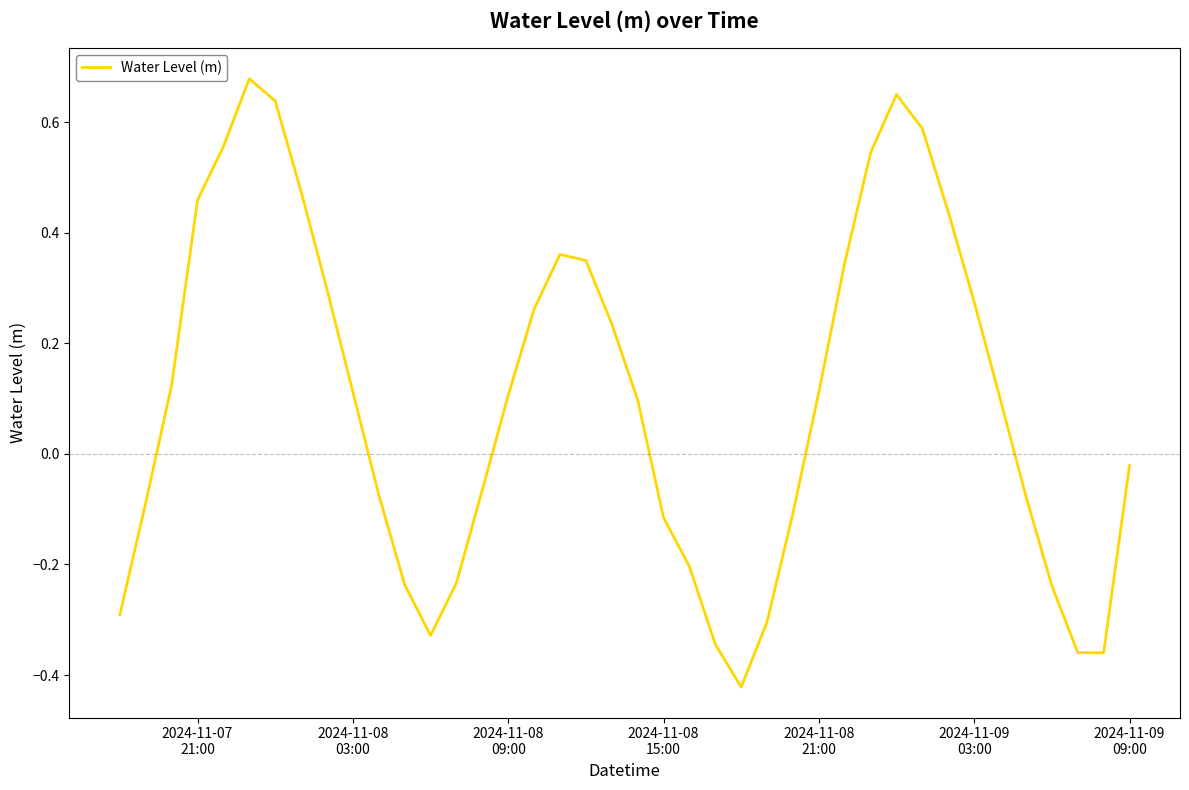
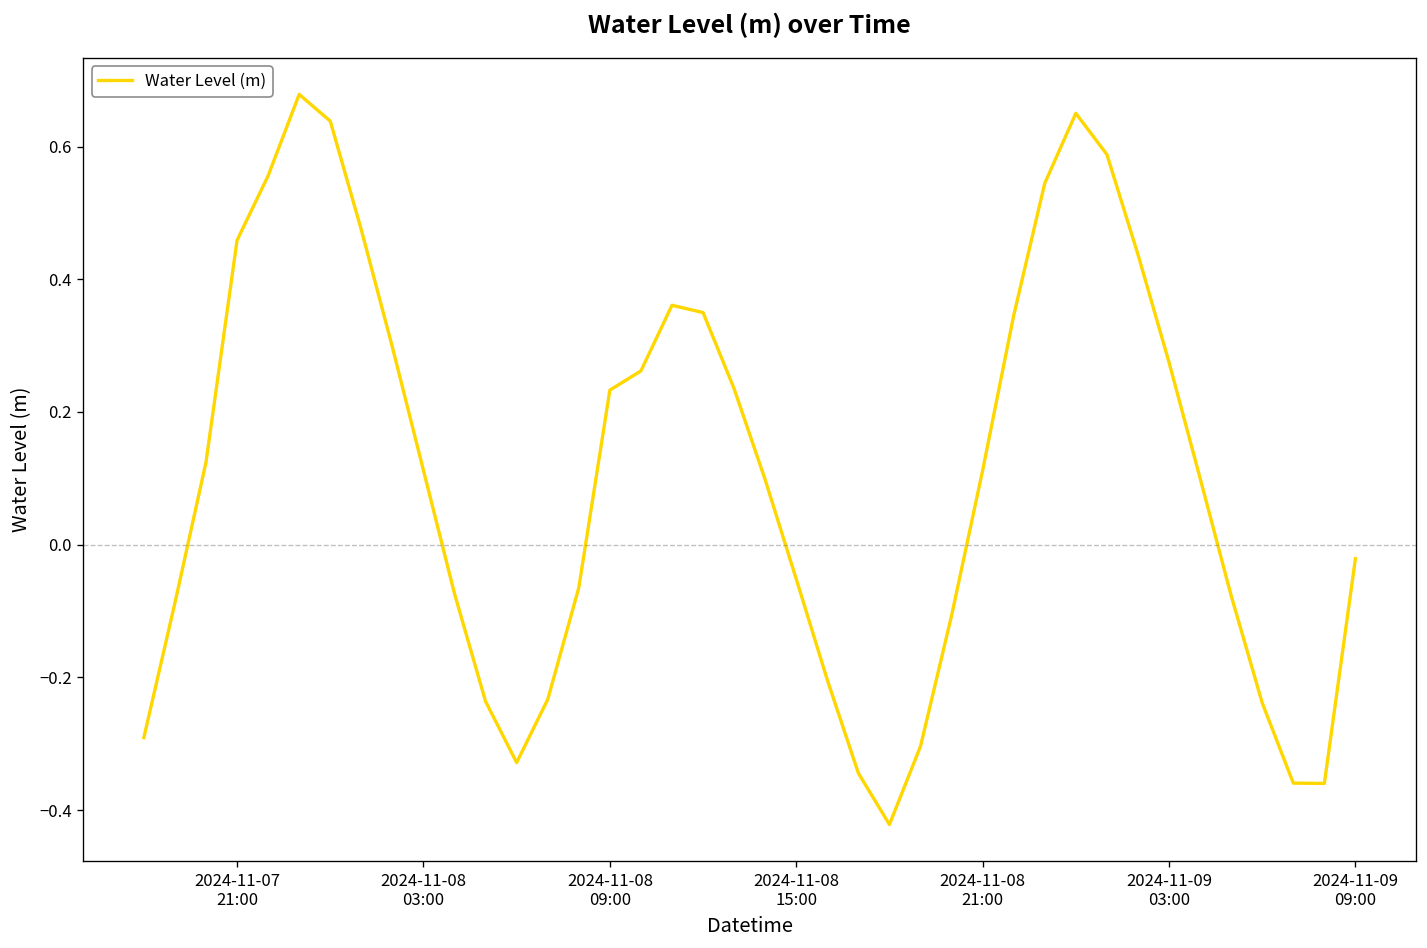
2024-11-08 09:00: 0.11 -> 0.23
2024-11-08 15:00: -0.12 -> -0.05
